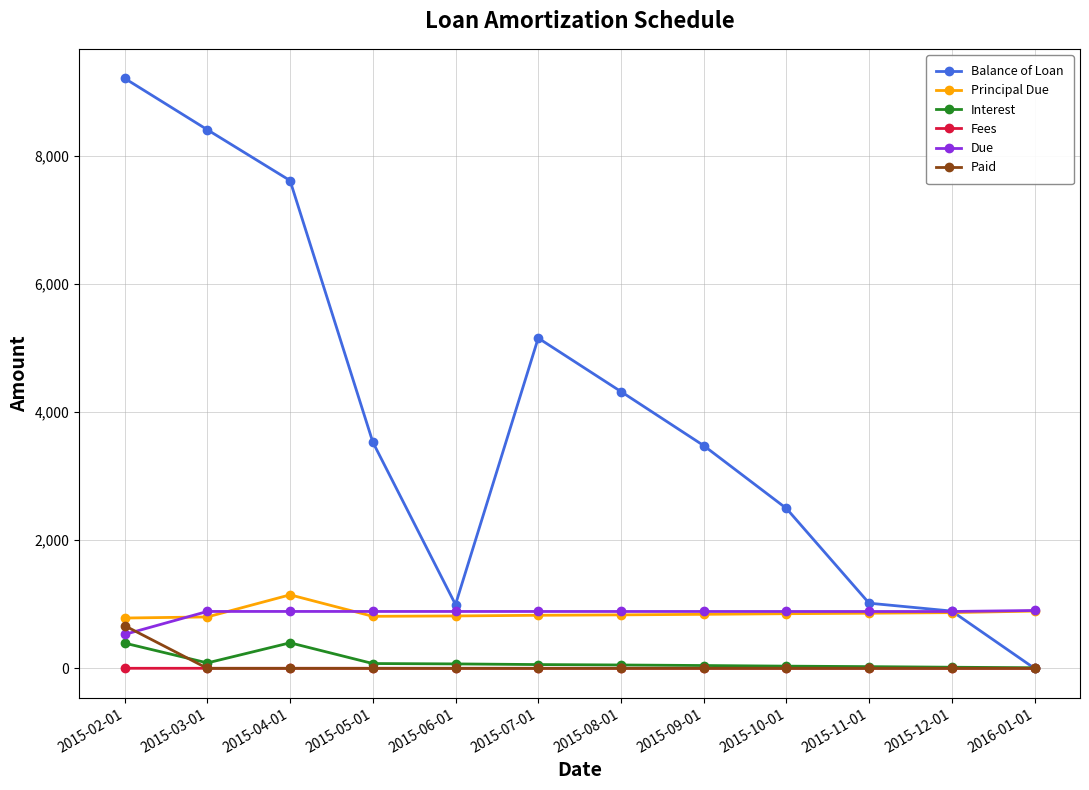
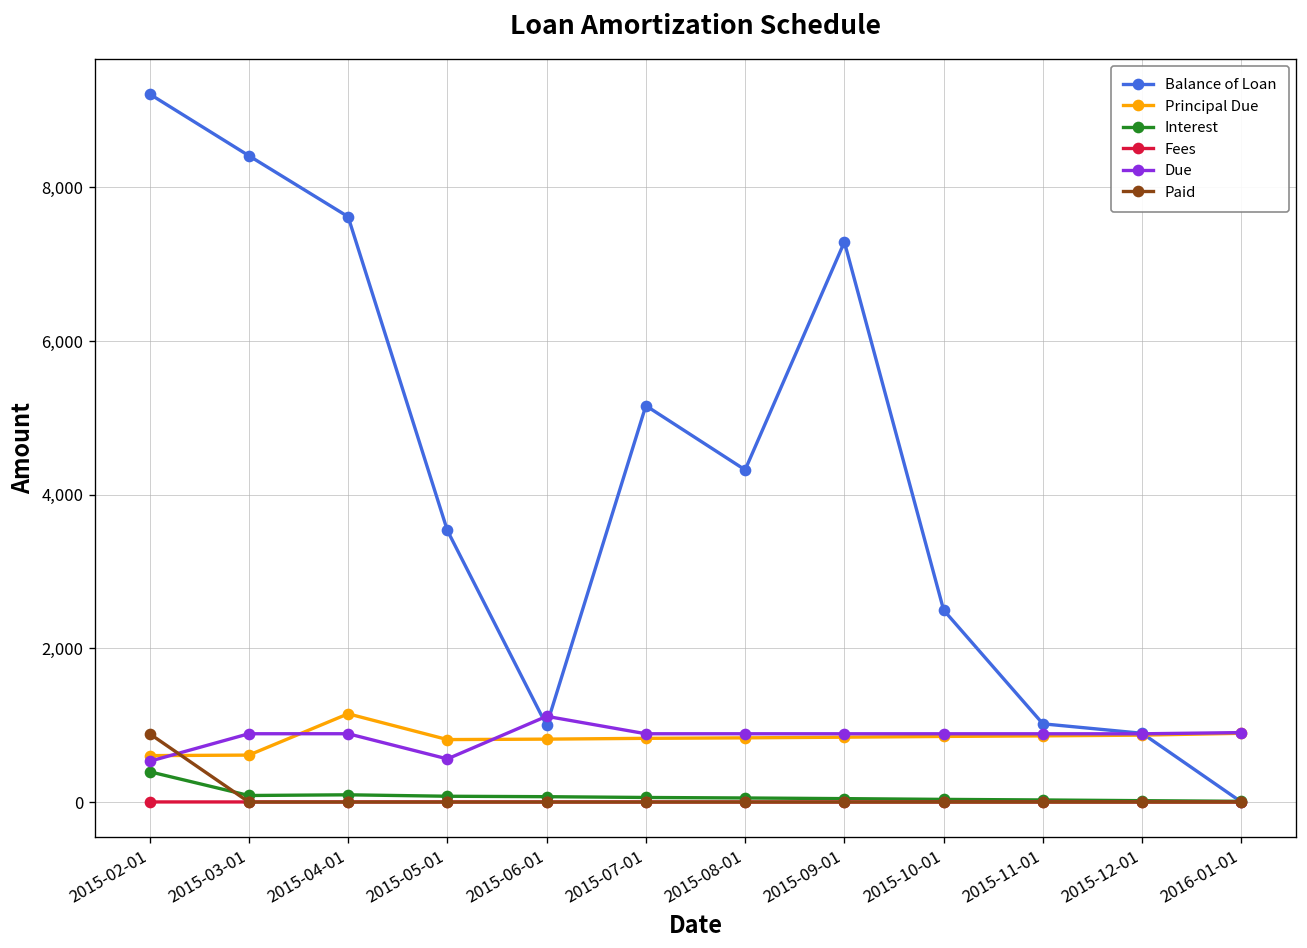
Principal Due, 2015-02-01: 800 -> 600
Paid, 2015-02-01: 700 -> 900
Principal Due, 2015-03-01: 800 -> 600
Interest, 2015-04-01: 400 -> 100
Due, 2015-05-01: 900 -> 600
Due, 2015-06-01: 900 -> 1,100
Balance of Loan, 2015-09-01: 3,500 -> 7,300
